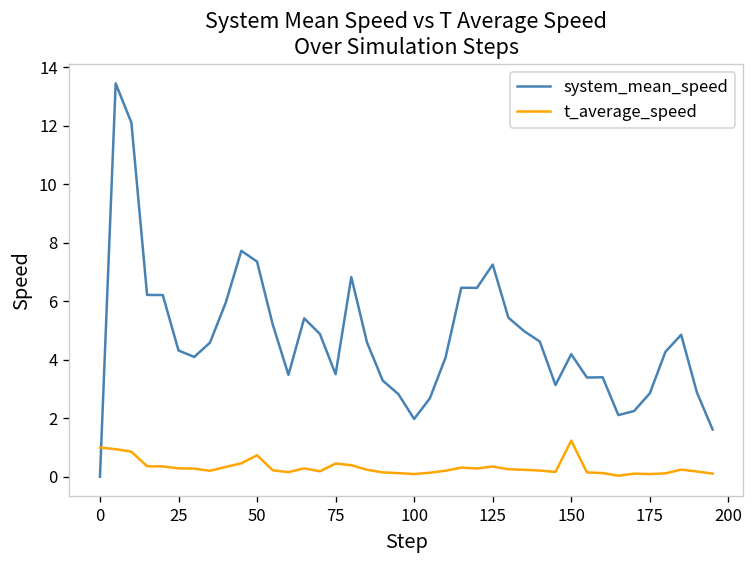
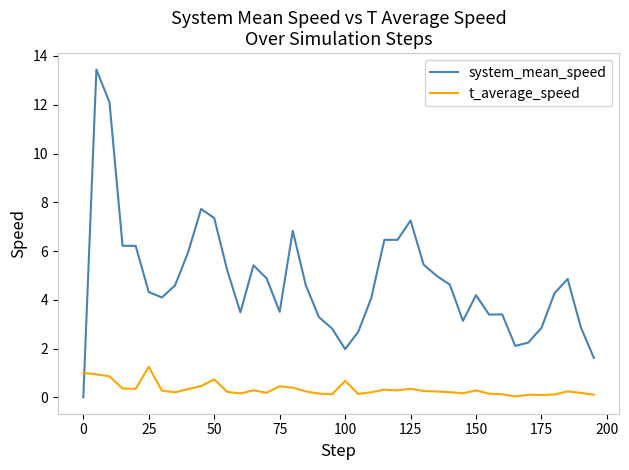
t_average_speed, 25: 0.3 -> 1.2
t_average_speed, 100: 0.1 -> 0.7
t_average_speed, 150: 1.2 -> 0.3
